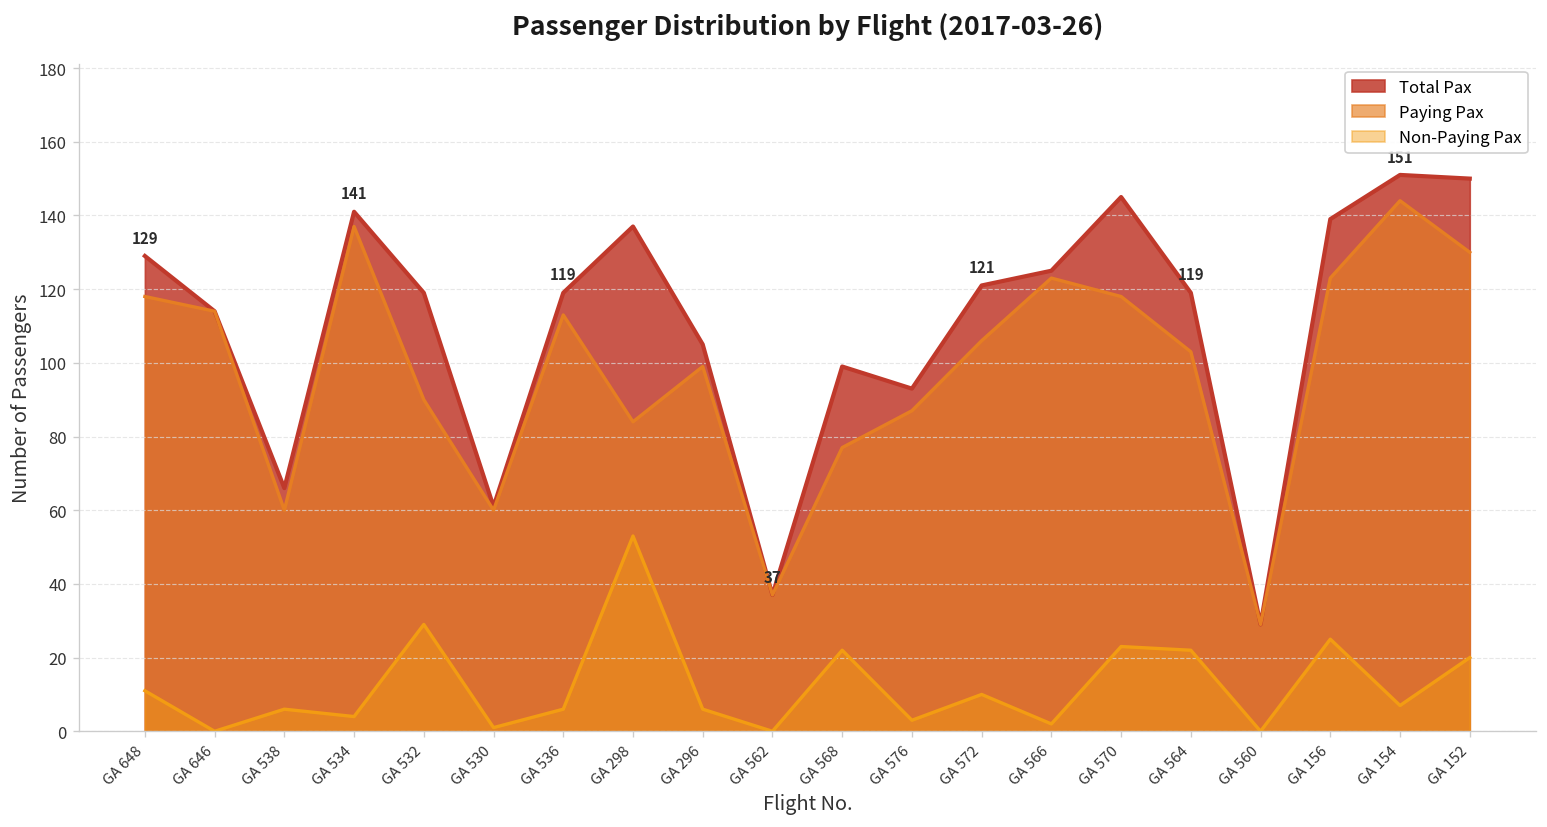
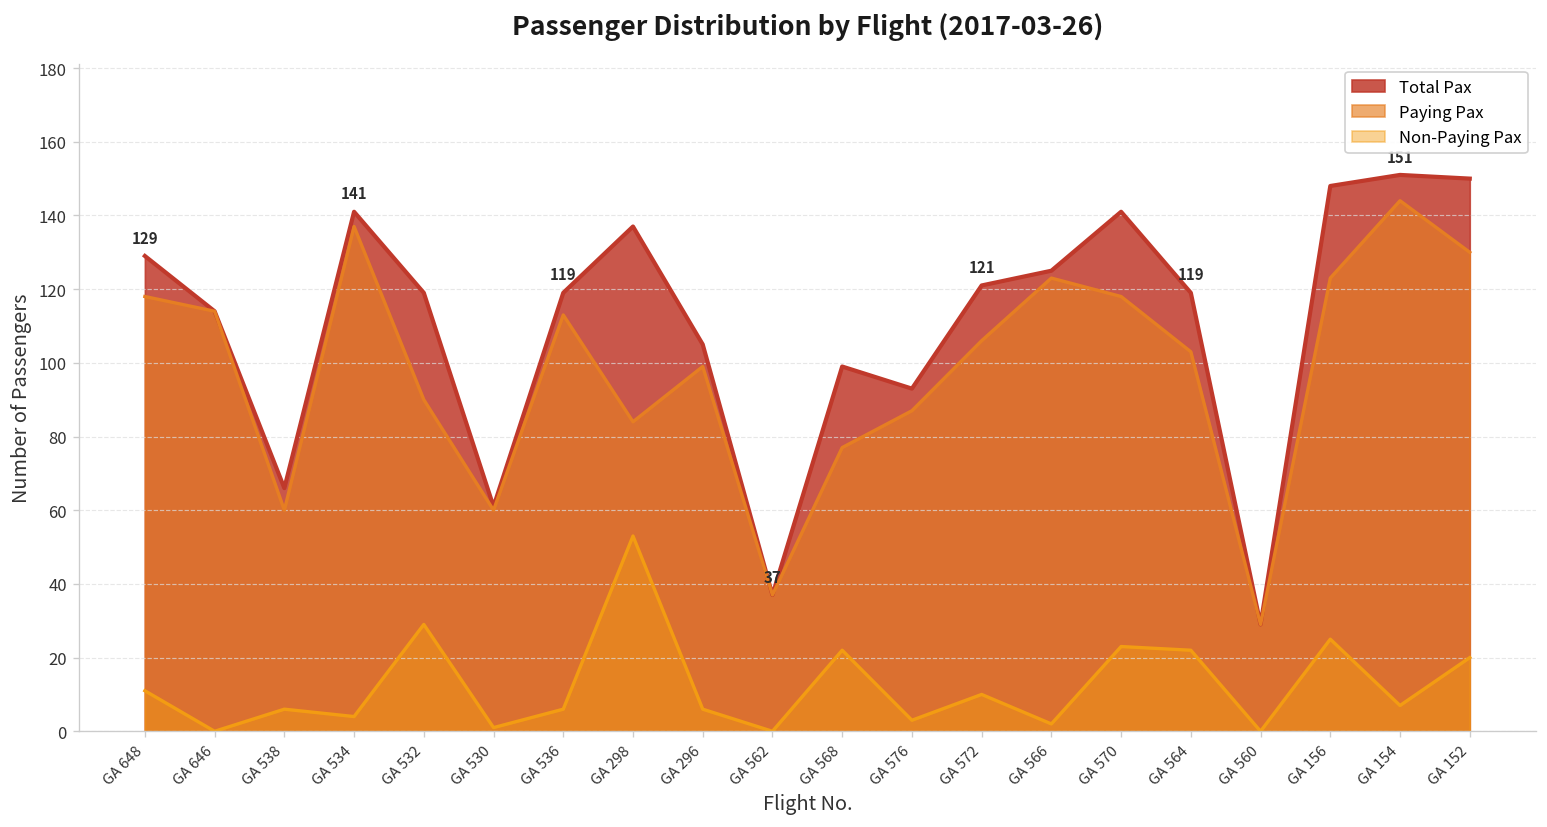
Total Pax, GA 570: 145 -> 141
Total Pax, GA 156: 139 -> 148
